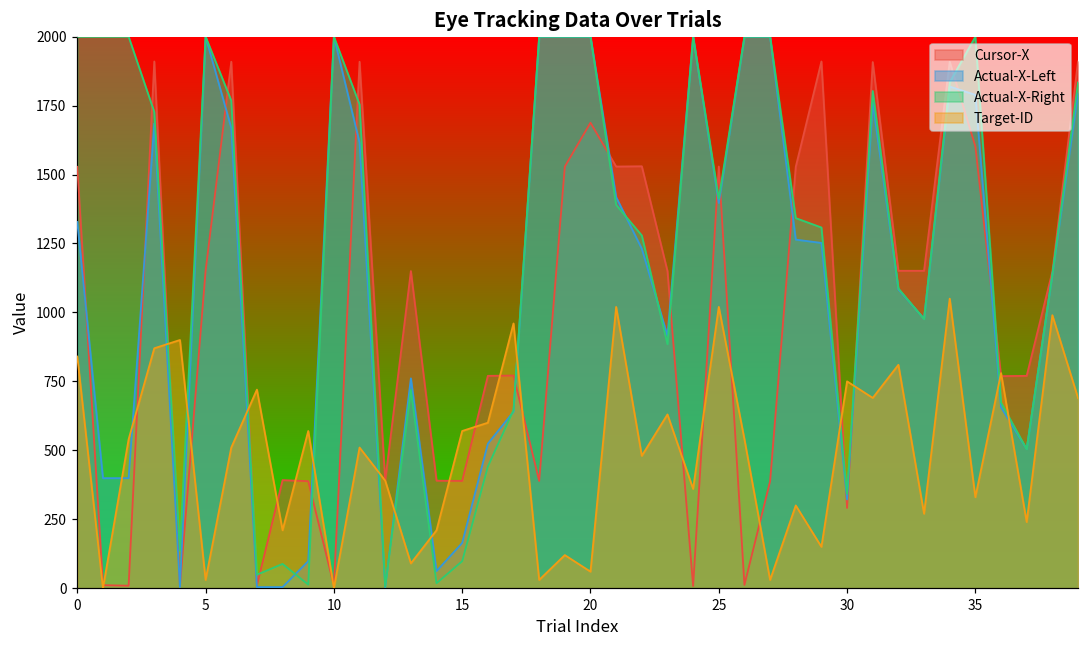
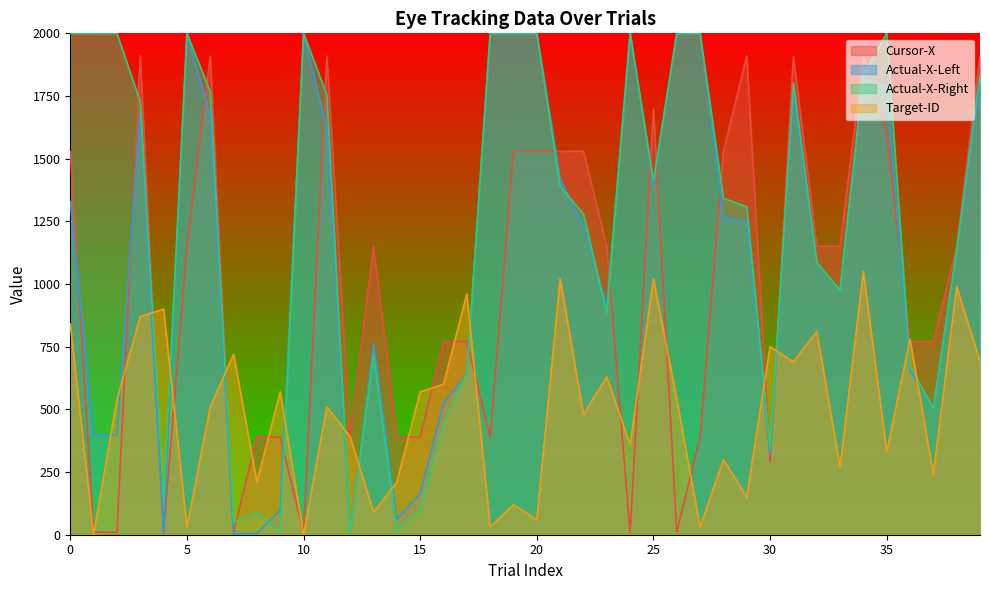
Cursor-X, 20: 1690 -> 1530
Cursor-X, 25: 1530 -> 1700
